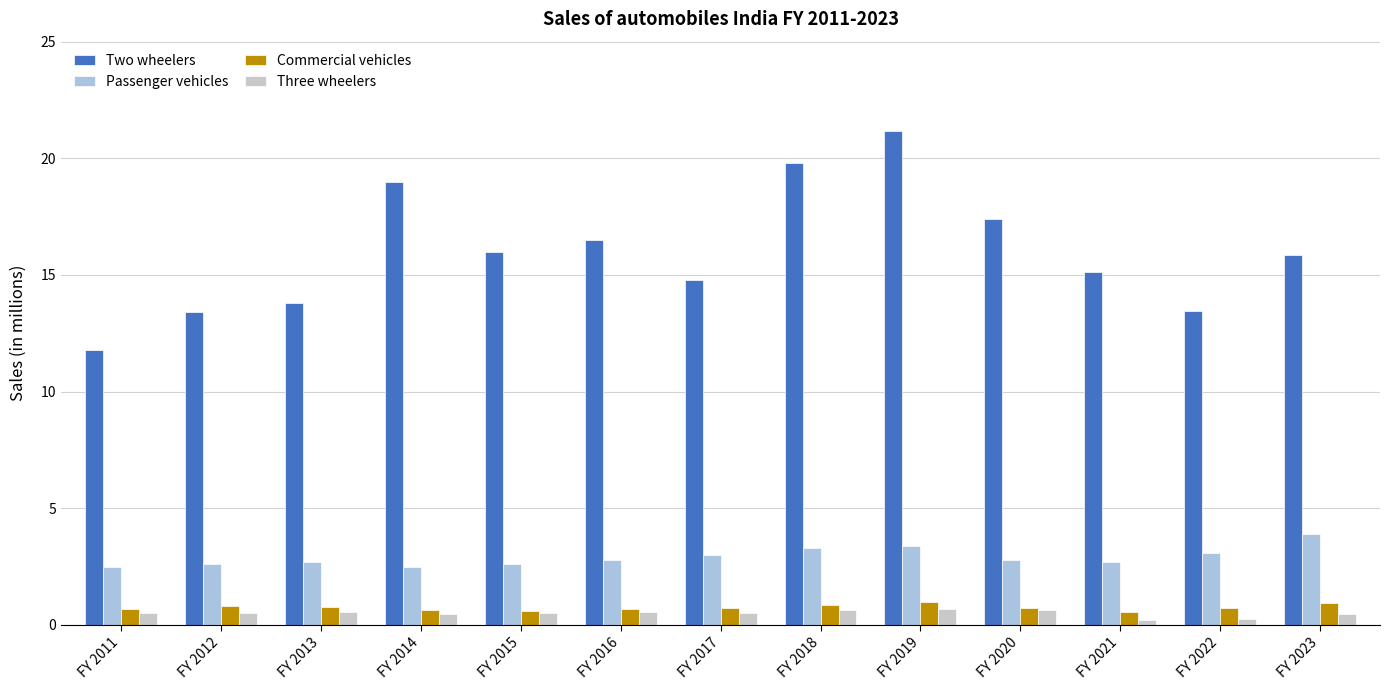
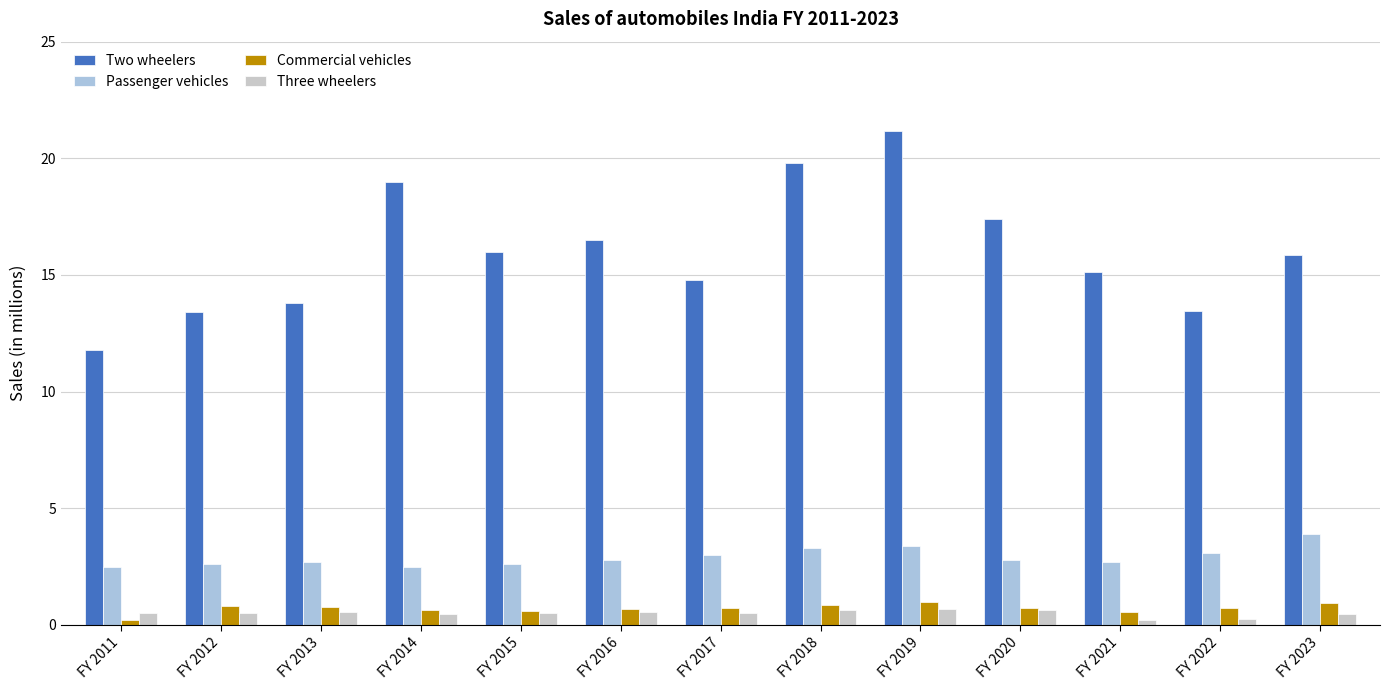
Commercial vehicles, FY 2011: 0.7 -> 0.2
